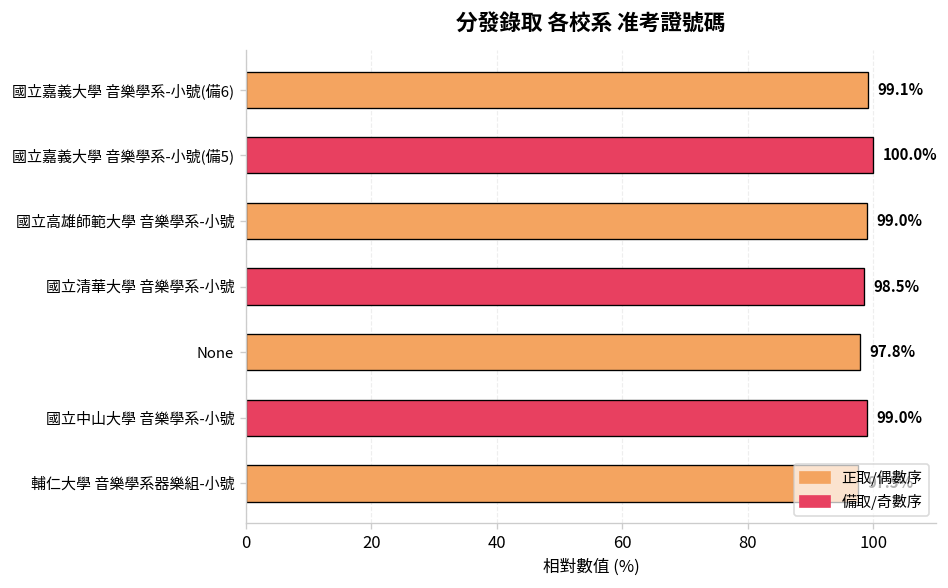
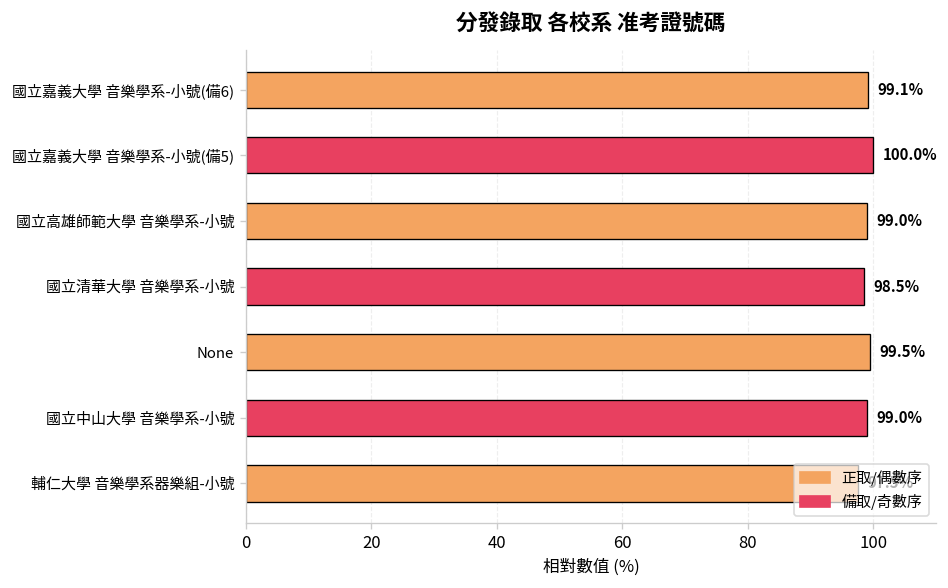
None: 97.8% -> 99.5%
